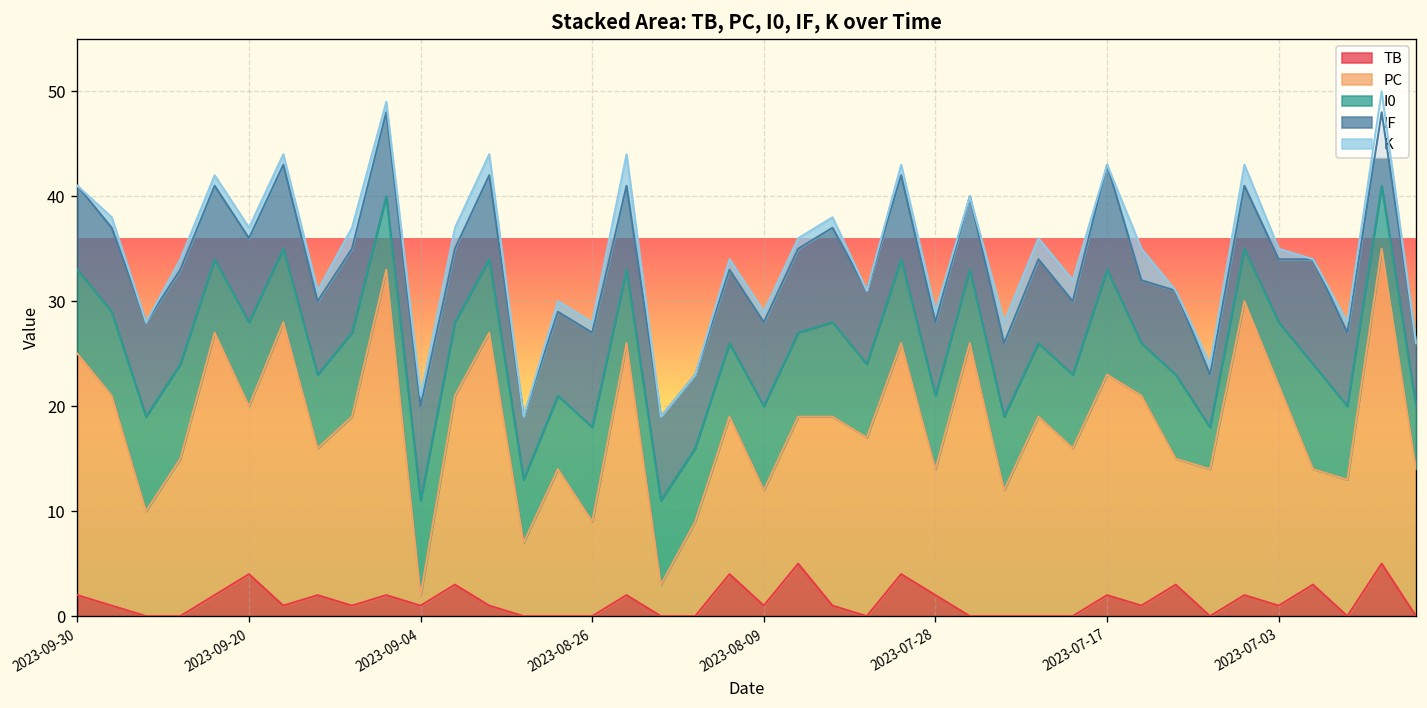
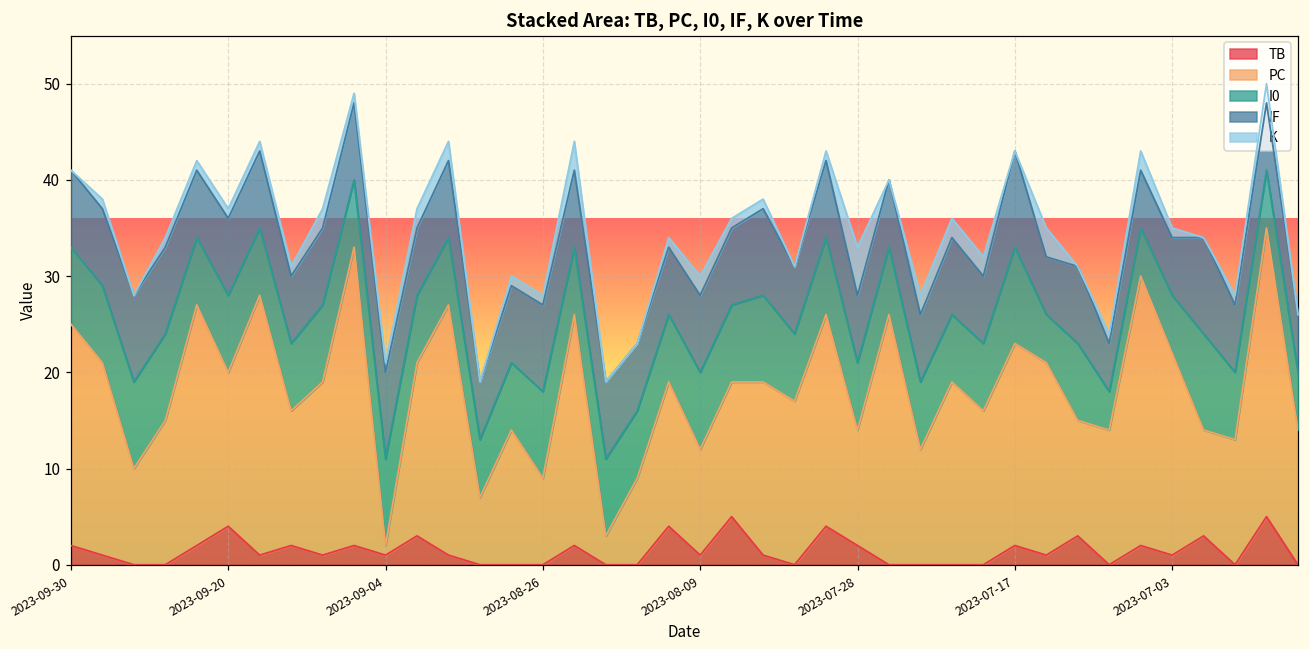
K, 2023-08-09: 1 -> 2
K, 2023-07-28: 1 -> 5
